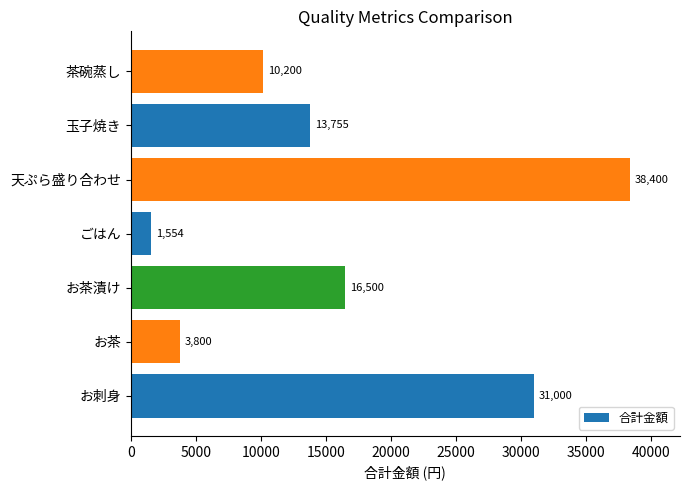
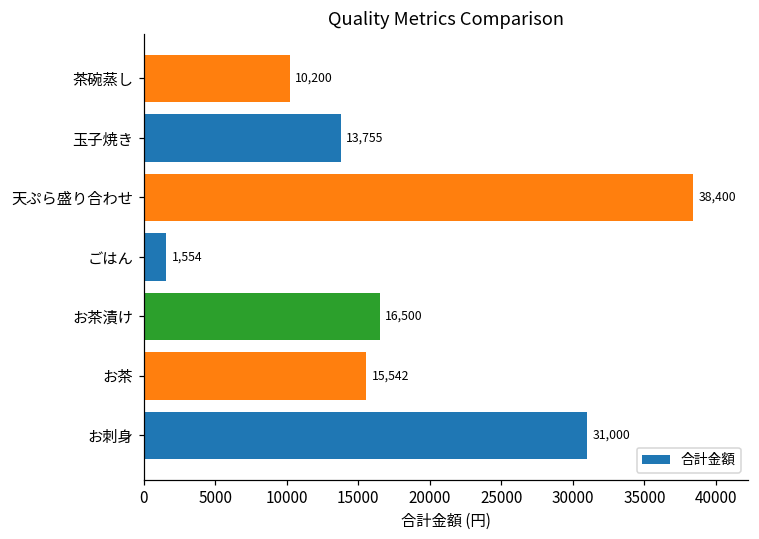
お茶: 3,800 -> 15,542
